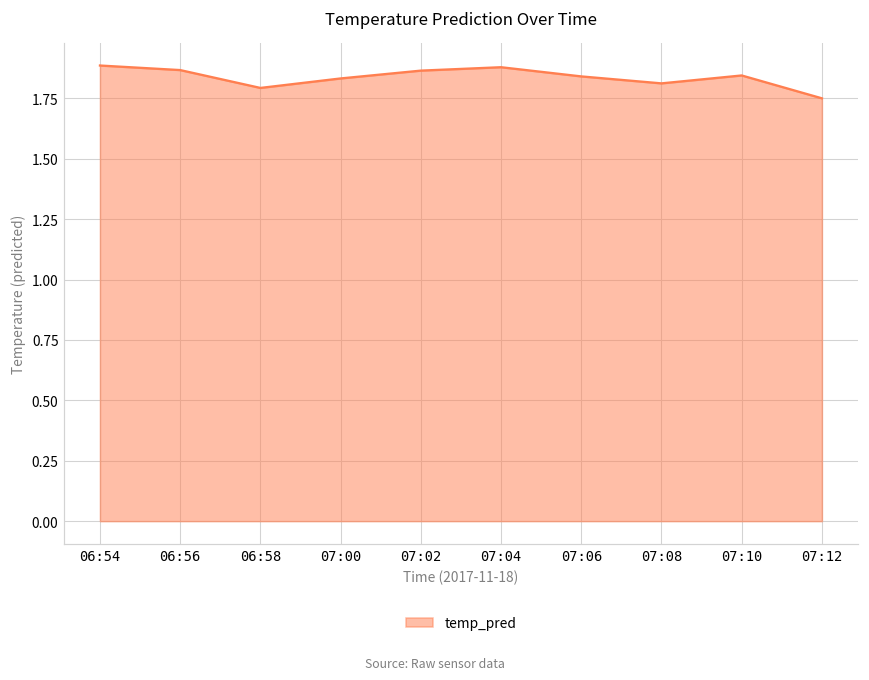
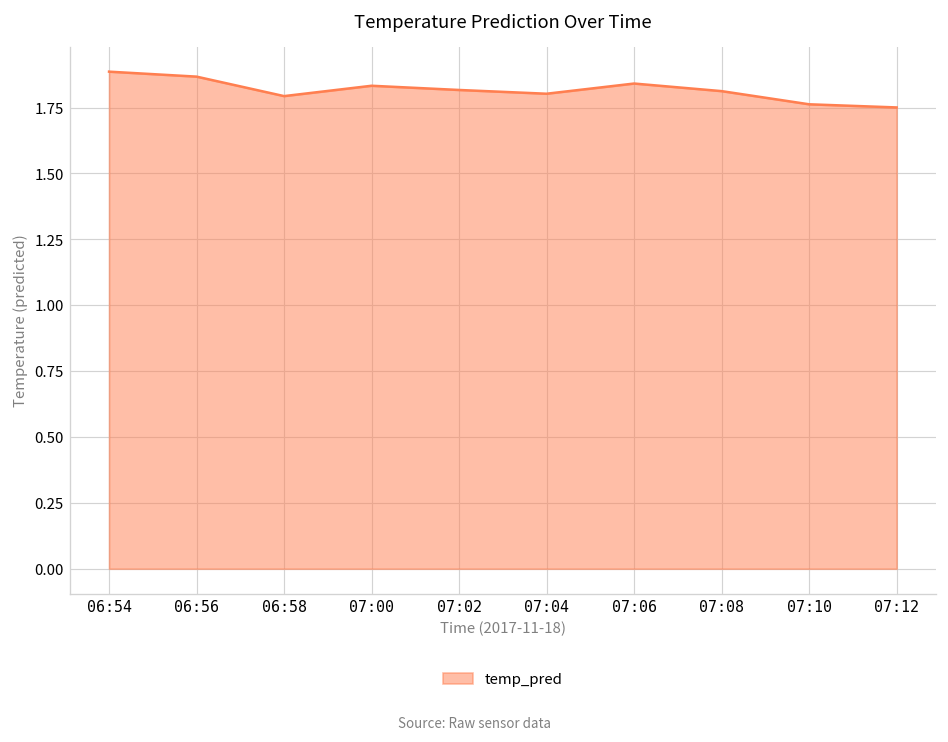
07:02: 1.87 -> 1.82
07:04: 1.88 -> 1.80
07:10: 1.85 -> 1.76
